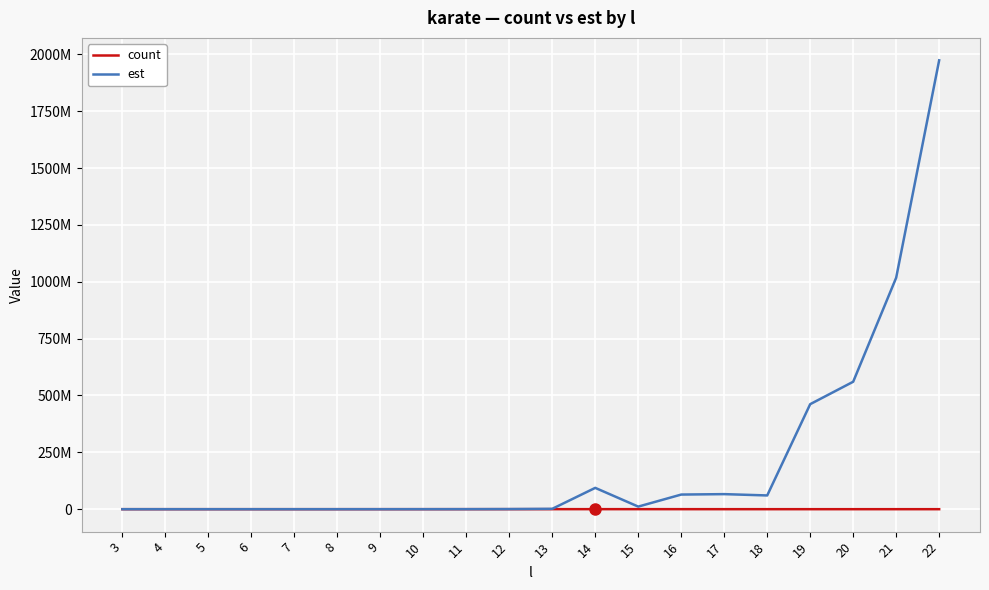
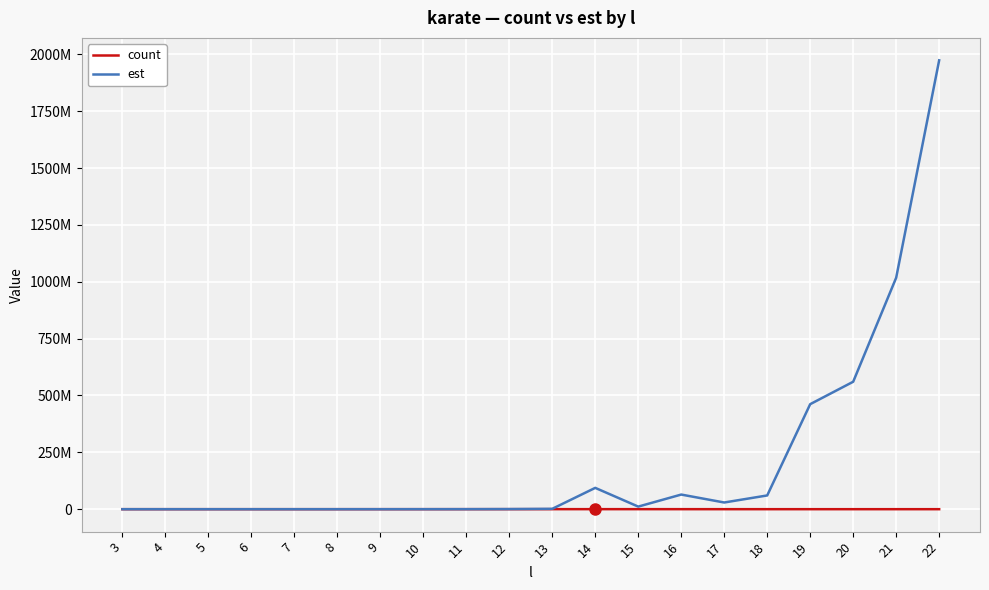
est, 17: 70000000 -> 30000000
